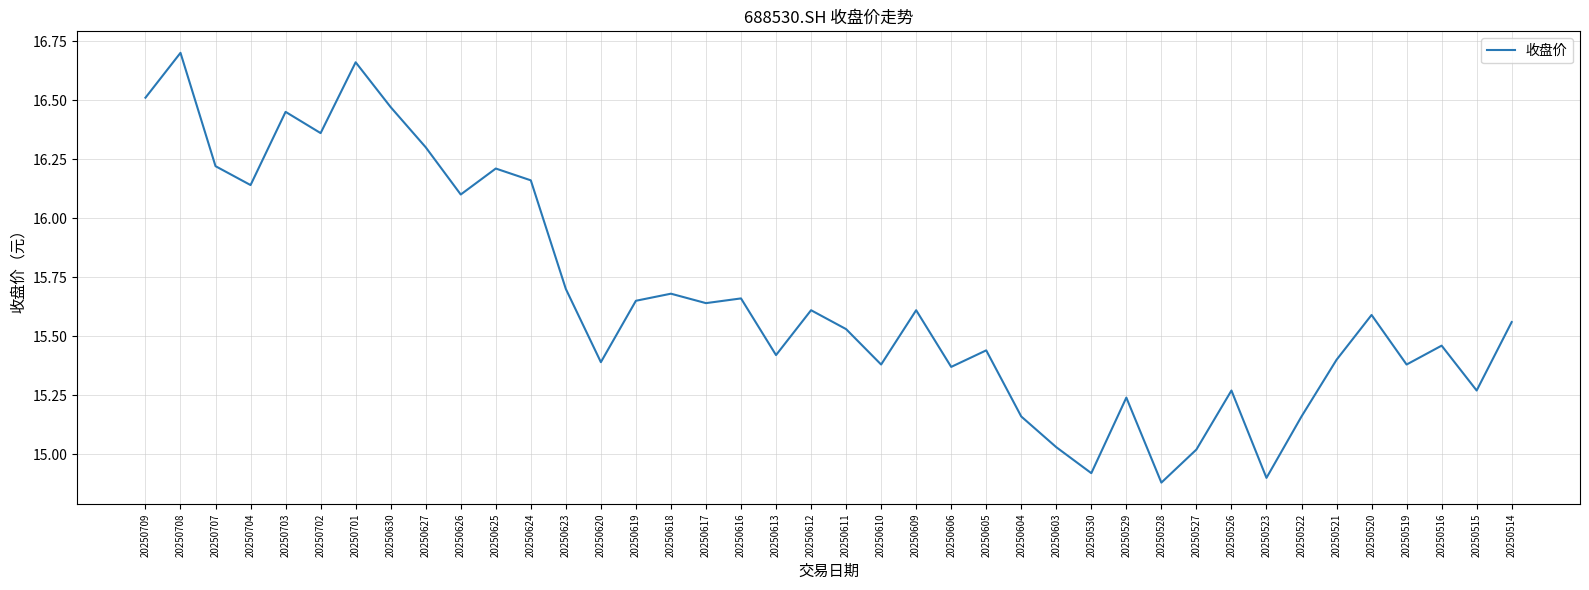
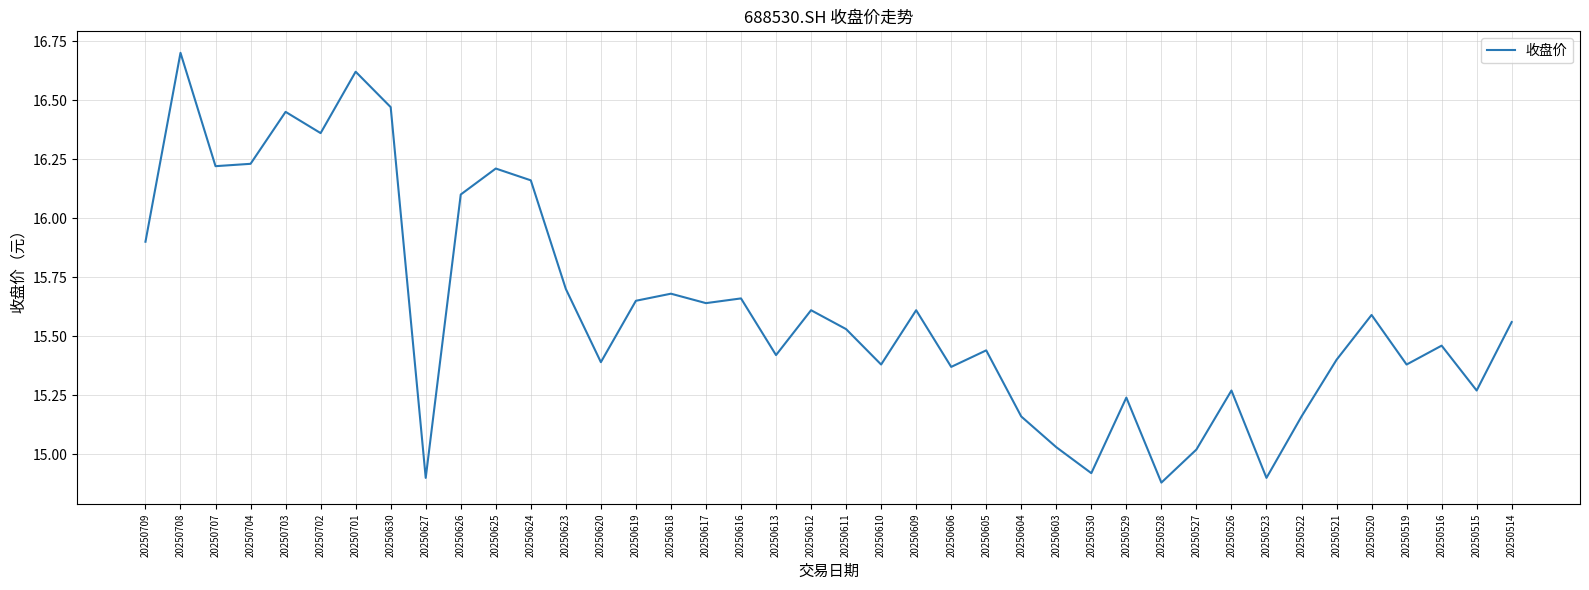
20250709: 16.51 -> 15.90
20250704: 16.14 -> 16.23
20250701: 16.66 -> 16.62
20250627: 16.3 -> 14.9
